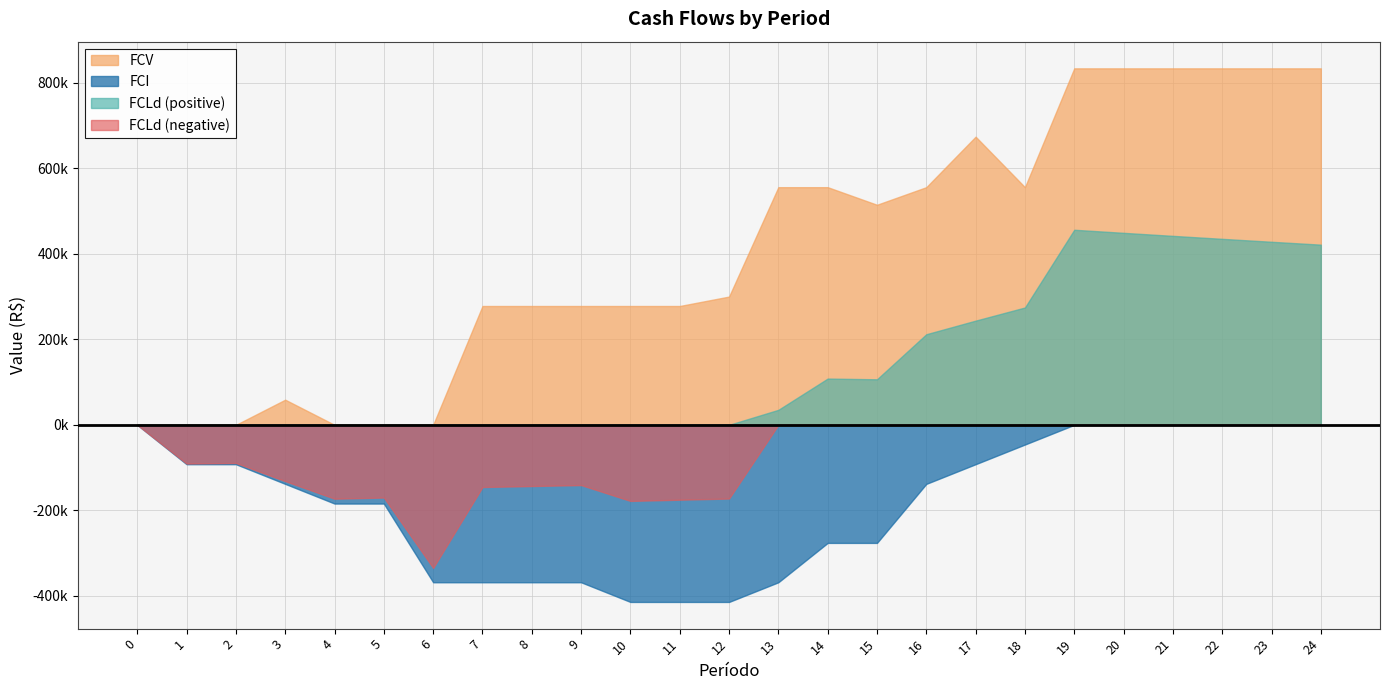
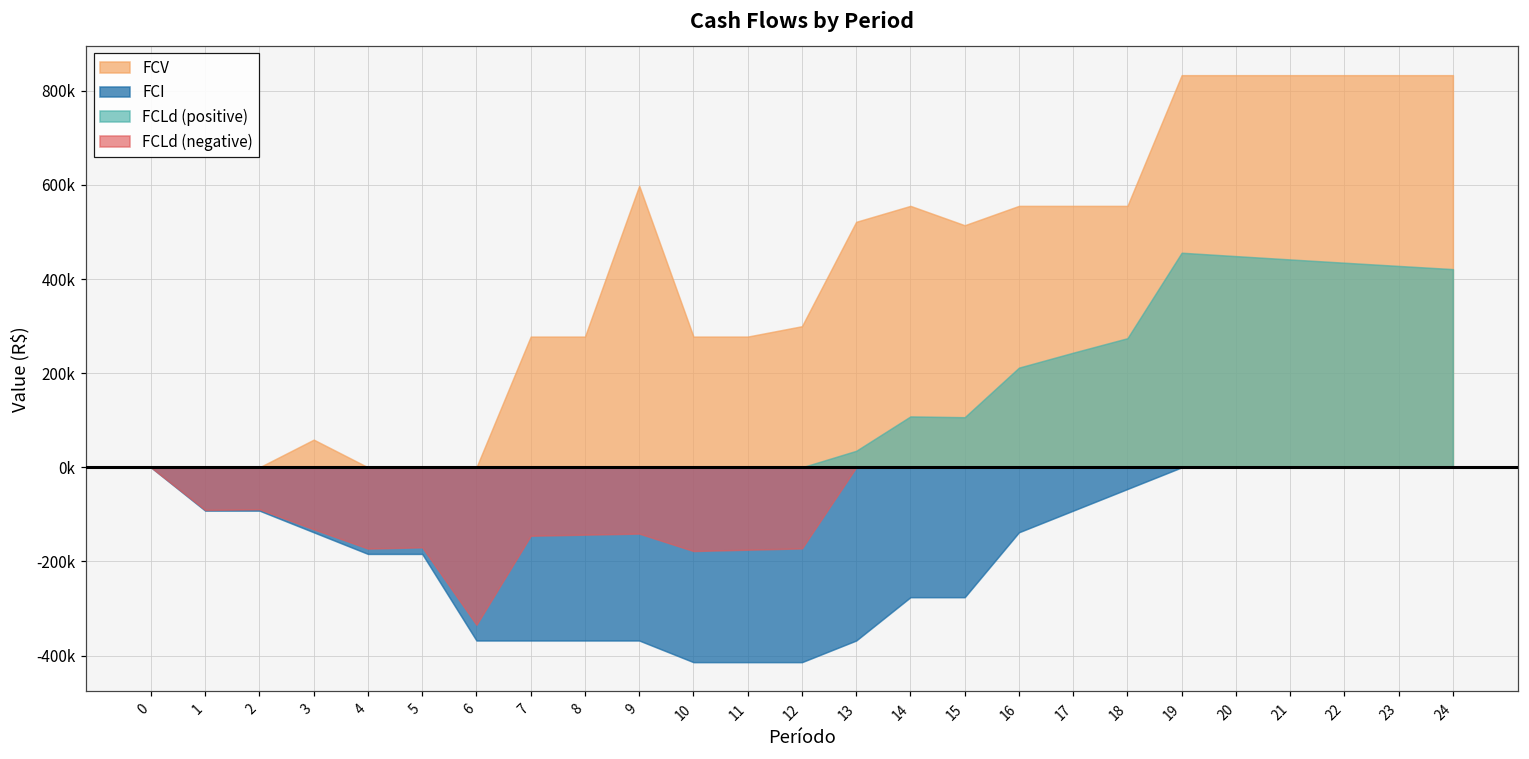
FCV, 9: 280000 -> 600000
FCV, 13: 560000 -> 520000
FCV, 17: 670000 -> 560000
